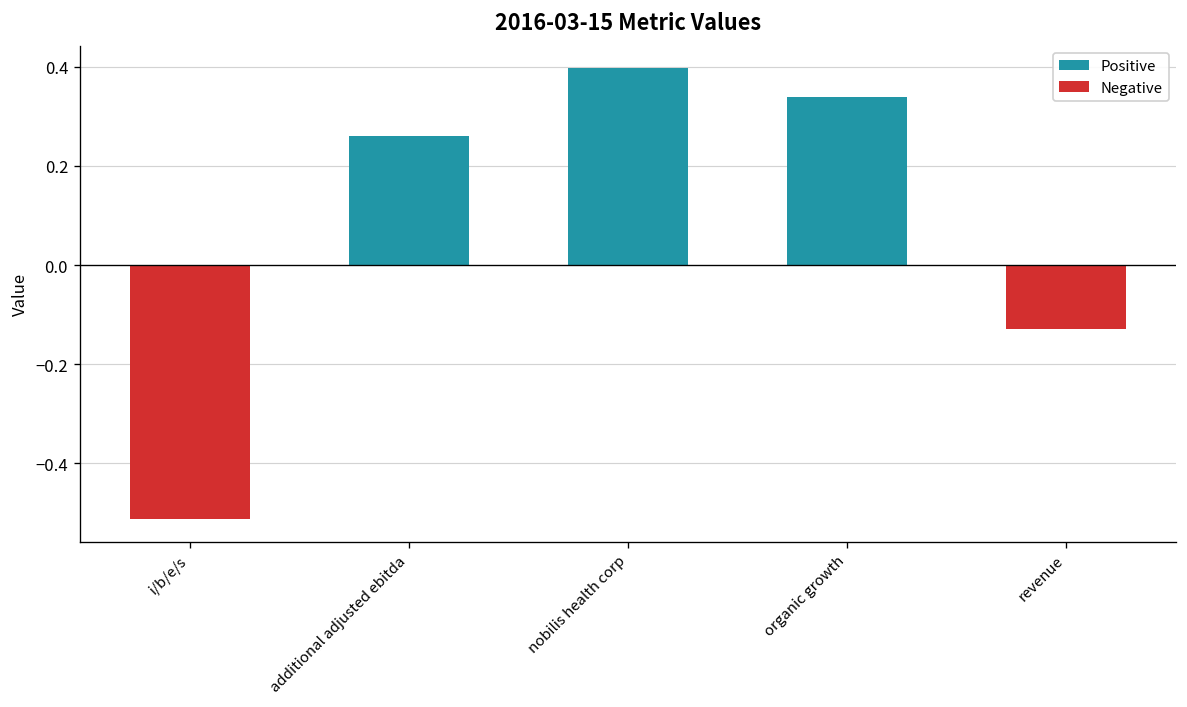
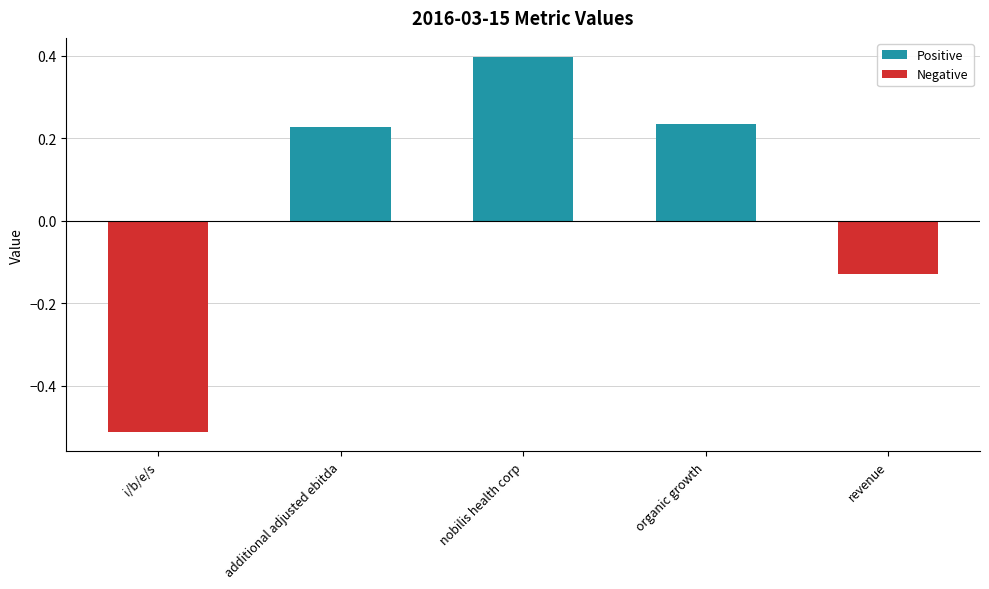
Positive, additional adjusted ebitda: 0.26 -> 0.23
Positive, organic growth: 0.34 -> 0.23
